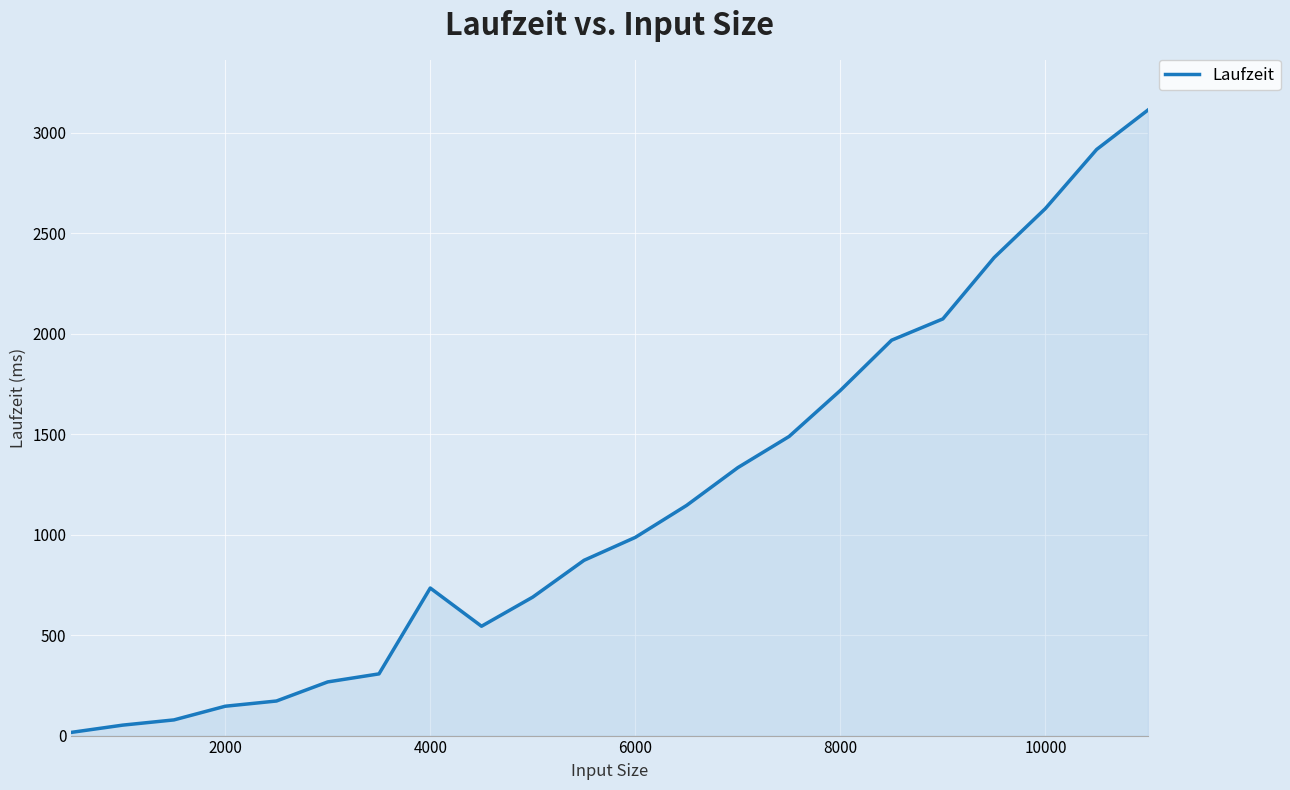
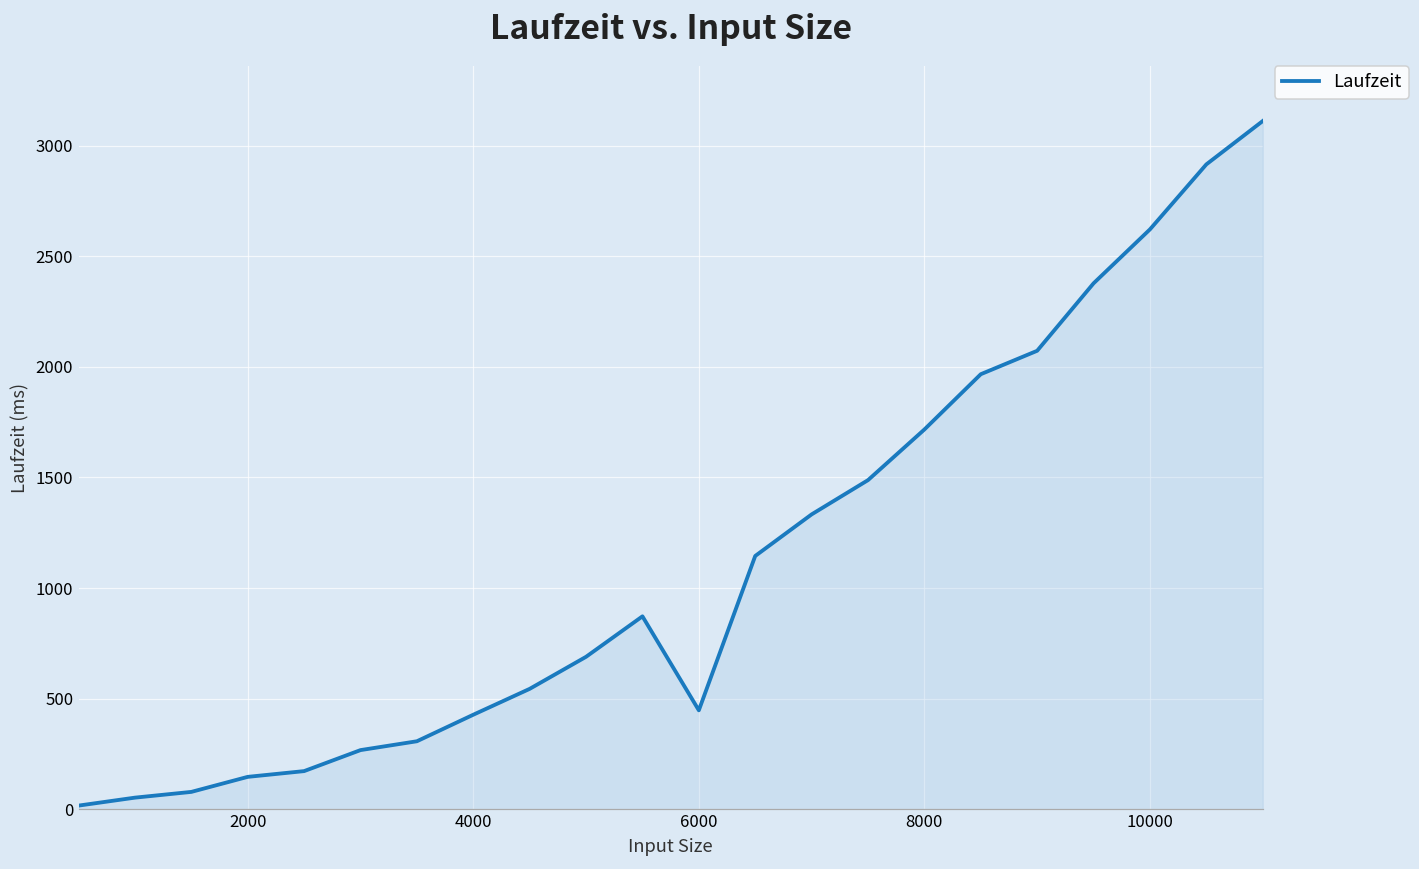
4000: 730 -> 430
6000: 990 -> 450
